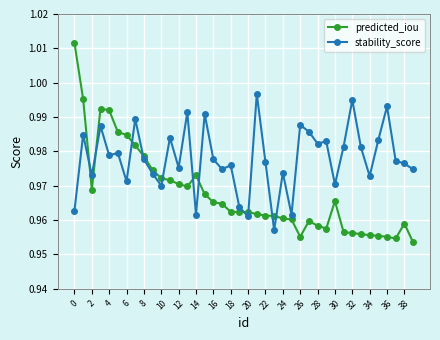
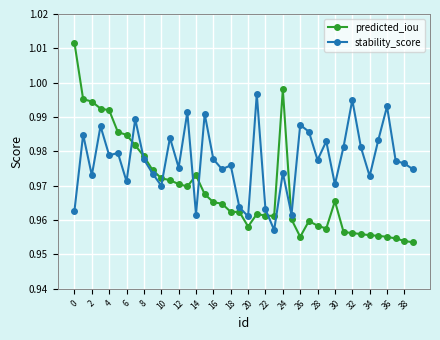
predicted_iou, 2: 0.969 -> 0.995
predicted_iou, 20: 0.962 -> 0.958
stability_score, 22: 0.977 -> 0.963
predicted_iou, 24: 0.960 -> 0.998
stability_score, 28: 0.982 -> 0.977
predicted_iou, 38: 0.959 -> 0.954
